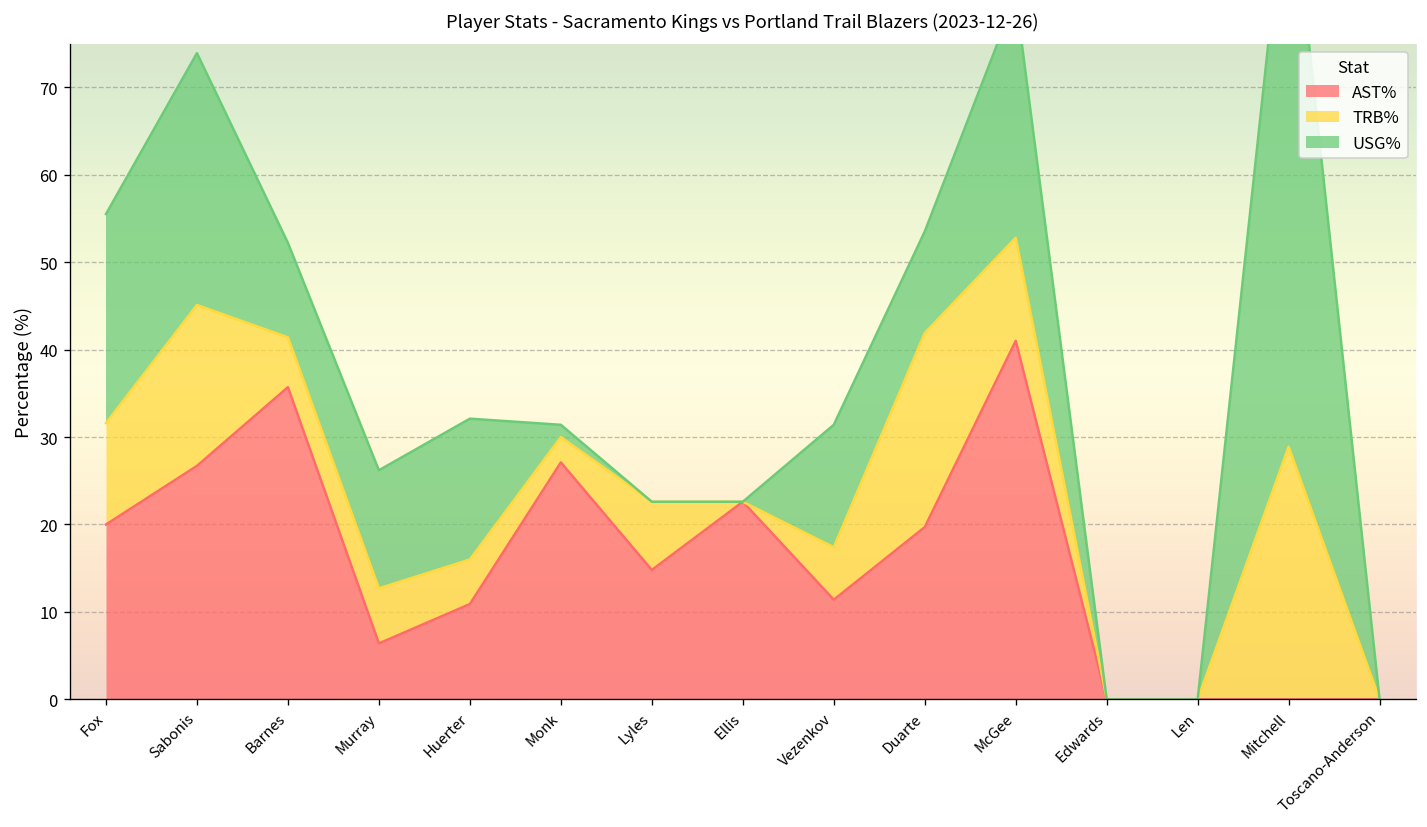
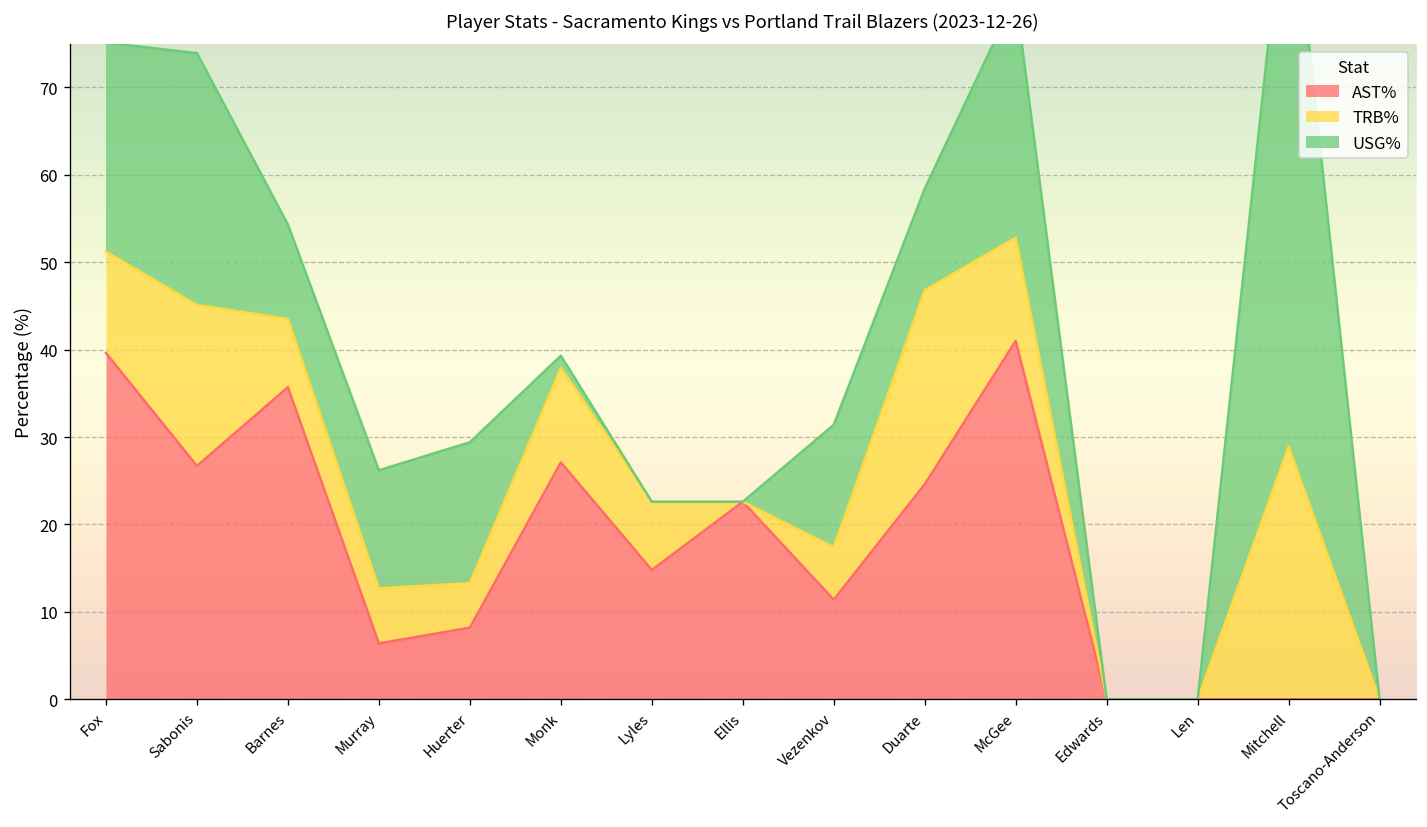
AST%, Fox: 20 -> 40
TRB%, Barnes: 6 -> 8
AST%, Huerter: 11 -> 8
TRB%, Monk: 3 -> 11
AST%, Duarte: 20 -> 25
